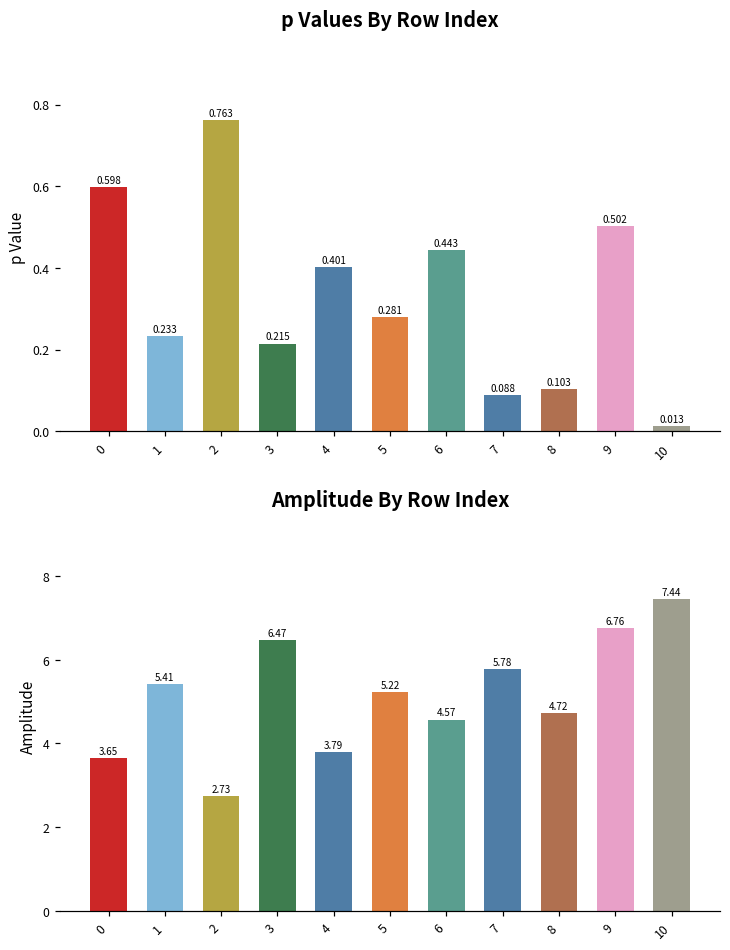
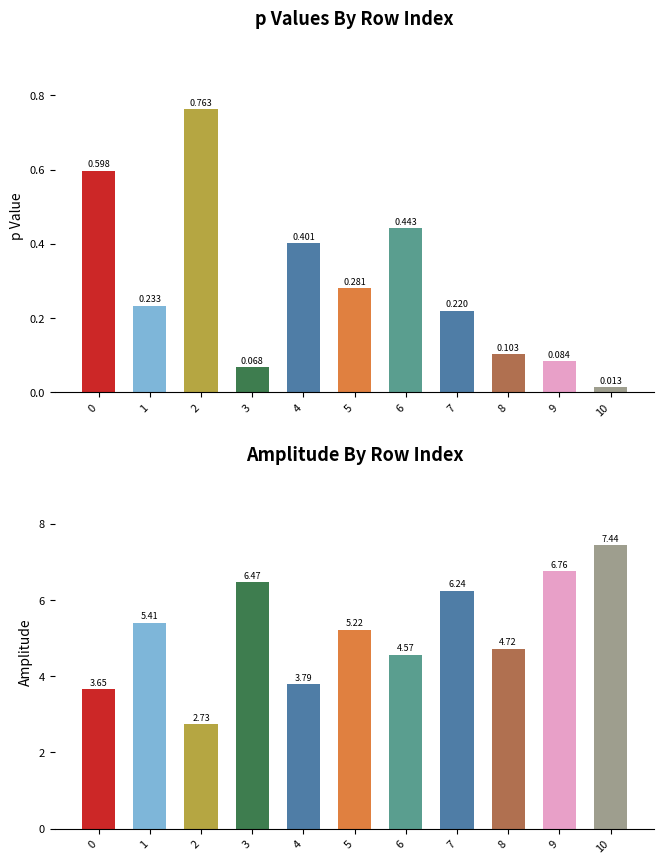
p Values By Row Index, 3: 0.215 -> 0.068
p Values By Row Index, 7: 0.088 -> 0.220
p Values By Row Index, 9: 0.502 -> 0.084
Amplitude By Row Index, 7: 5.78 -> 6.24
